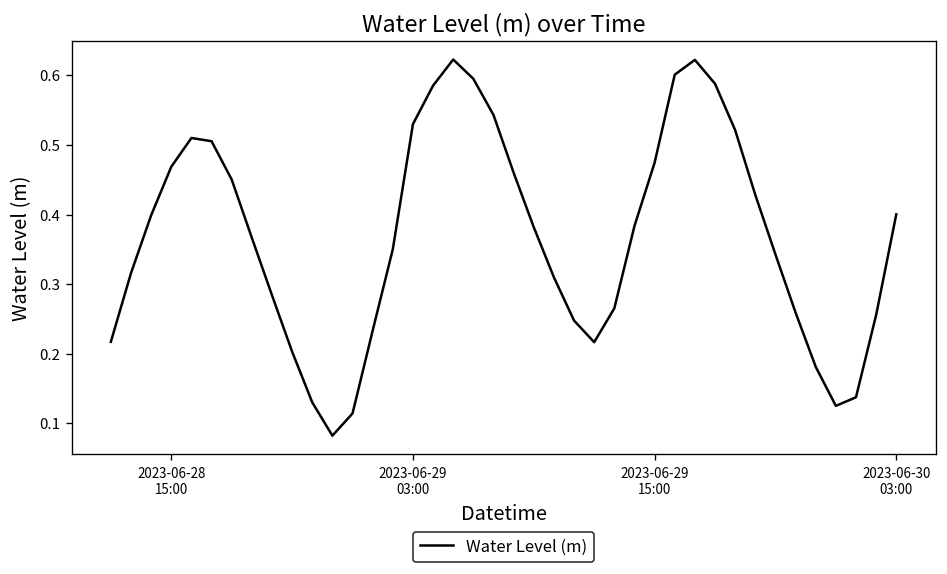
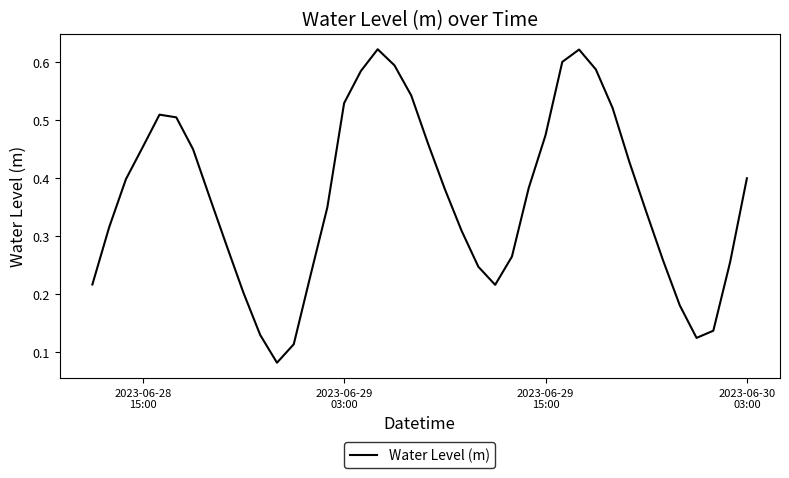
2023-06-28 15:00: 0.47 -> 0.45
